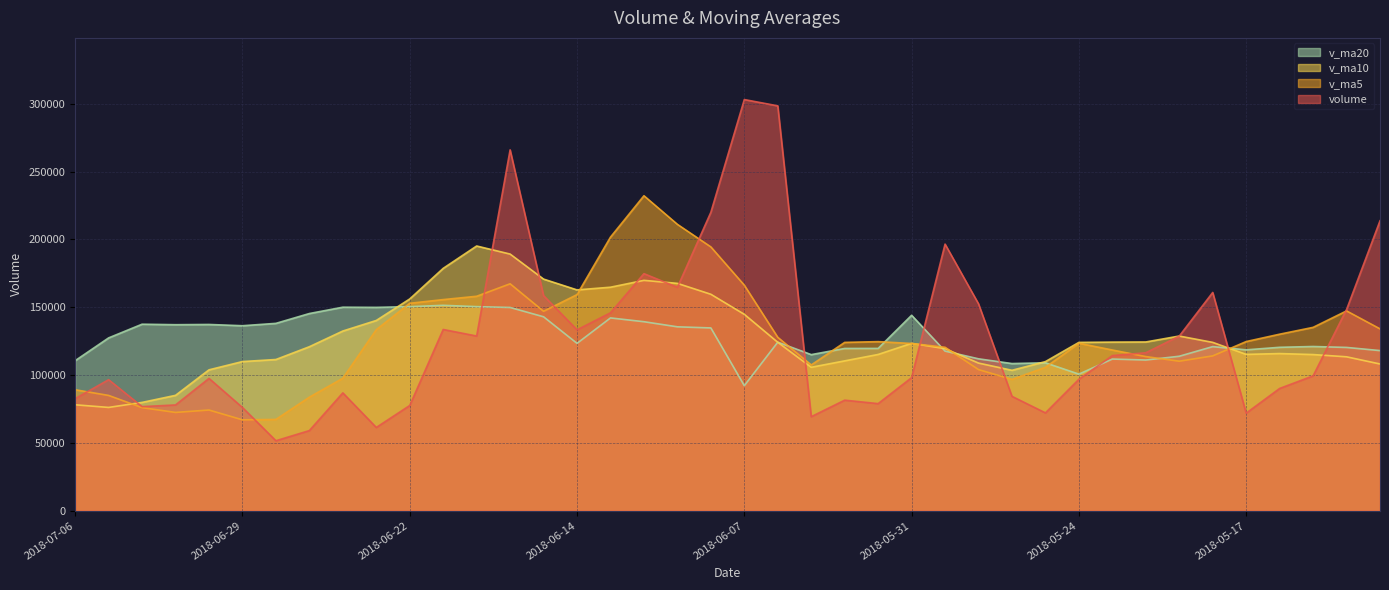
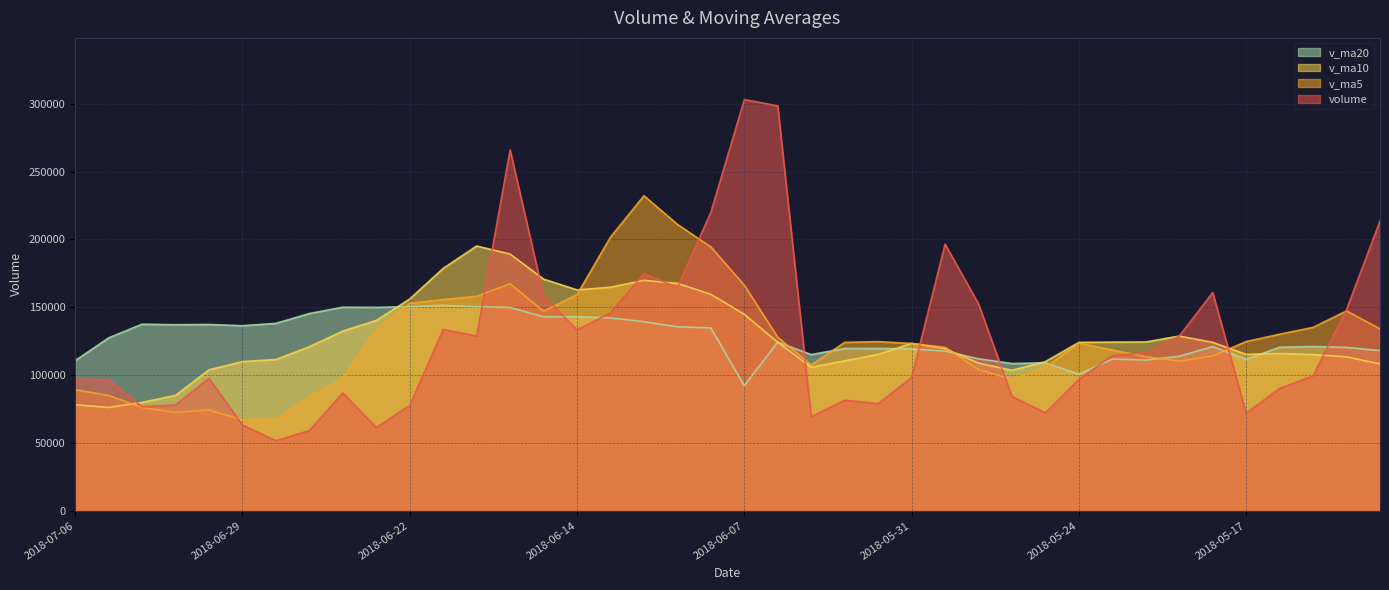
volume, 2018-07-06: 83000 -> 97000
volume, 2018-06-29: 76000 -> 63000
v_ma20, 2018-06-14: 123000 -> 143000
v_ma20, 2018-05-31: 144000 -> 119000
v_ma20, 2018-05-17: 119000 -> 112000
